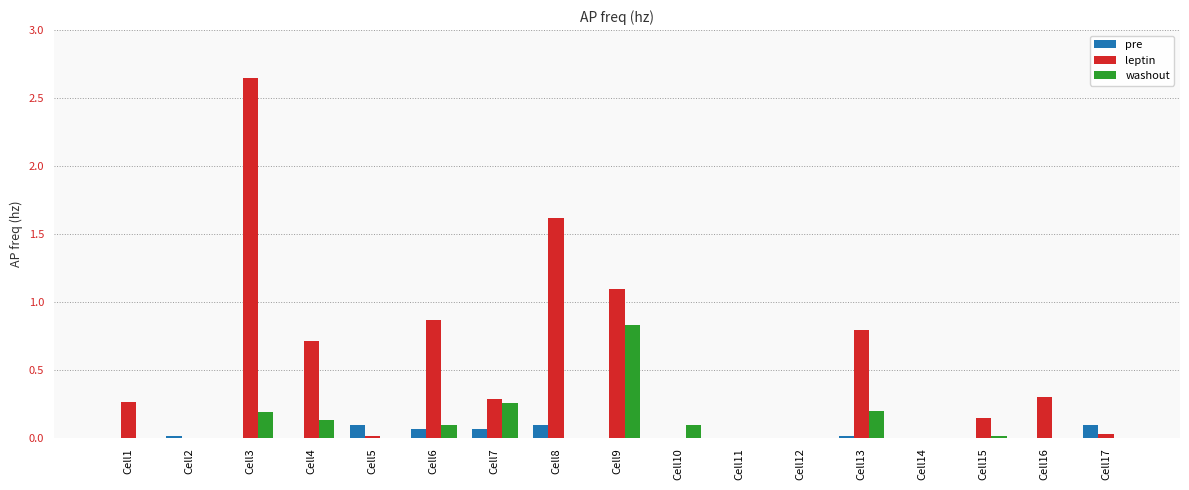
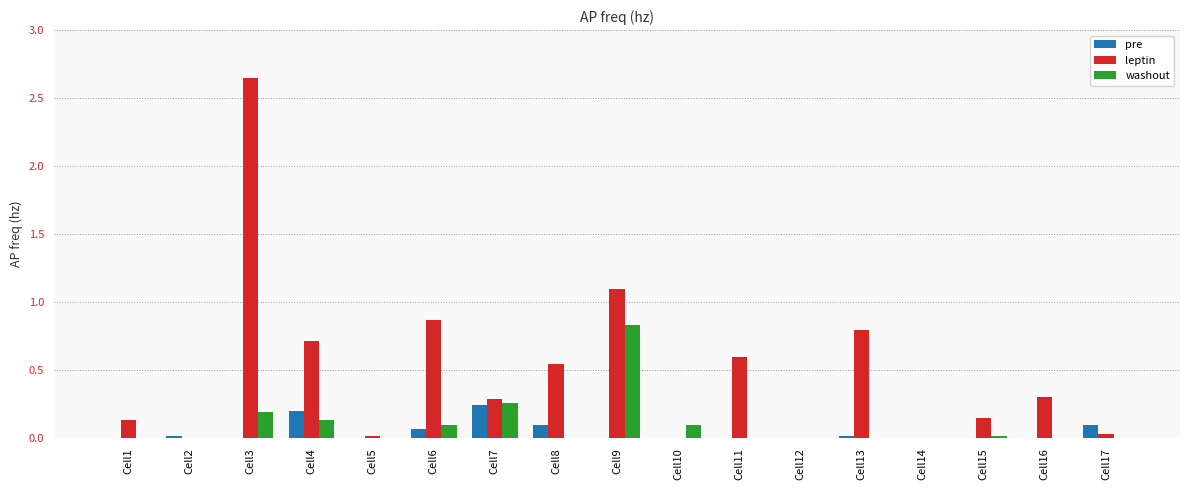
leptin, Cell1: 0.27 -> 0.13
pre, Cell4: 0.0 -> 0.2
pre, Cell5: 0.1 -> 0.0
pre, Cell7: 0.07 -> 0.24
leptin, Cell8: 1.62 -> 0.54
leptin, Cell11: 0.0 -> 0.6
washout, Cell13: 0.2 -> 0.0
